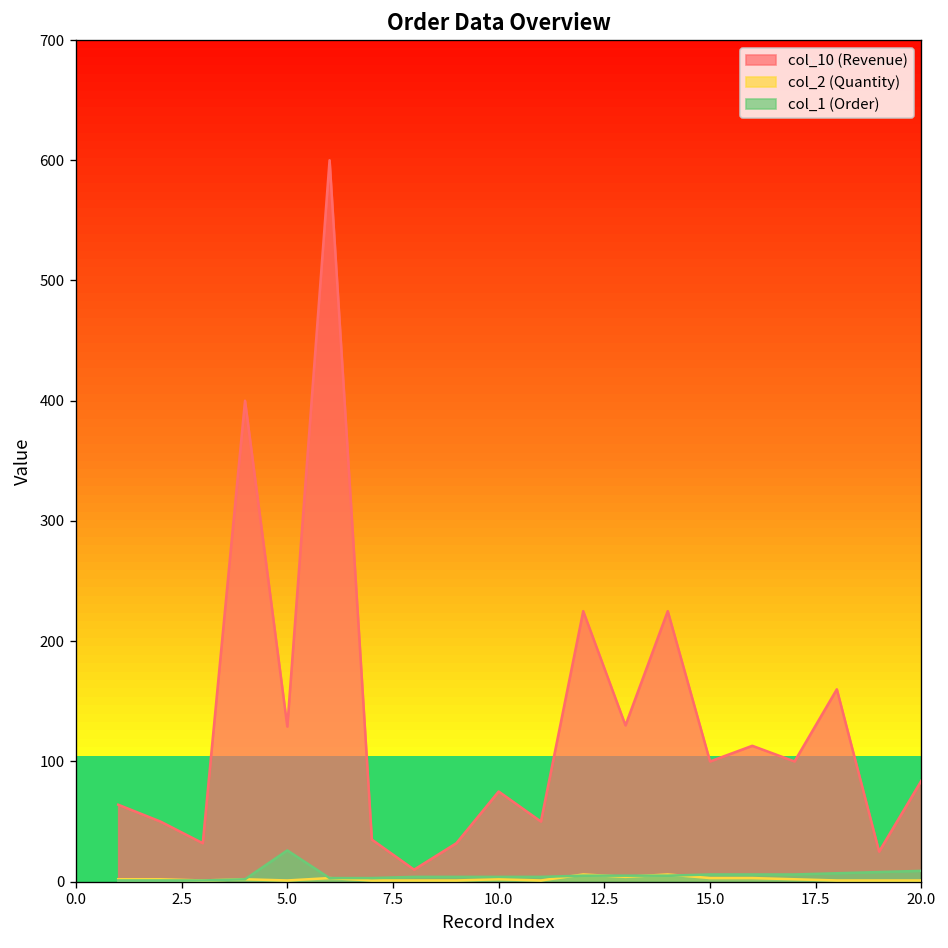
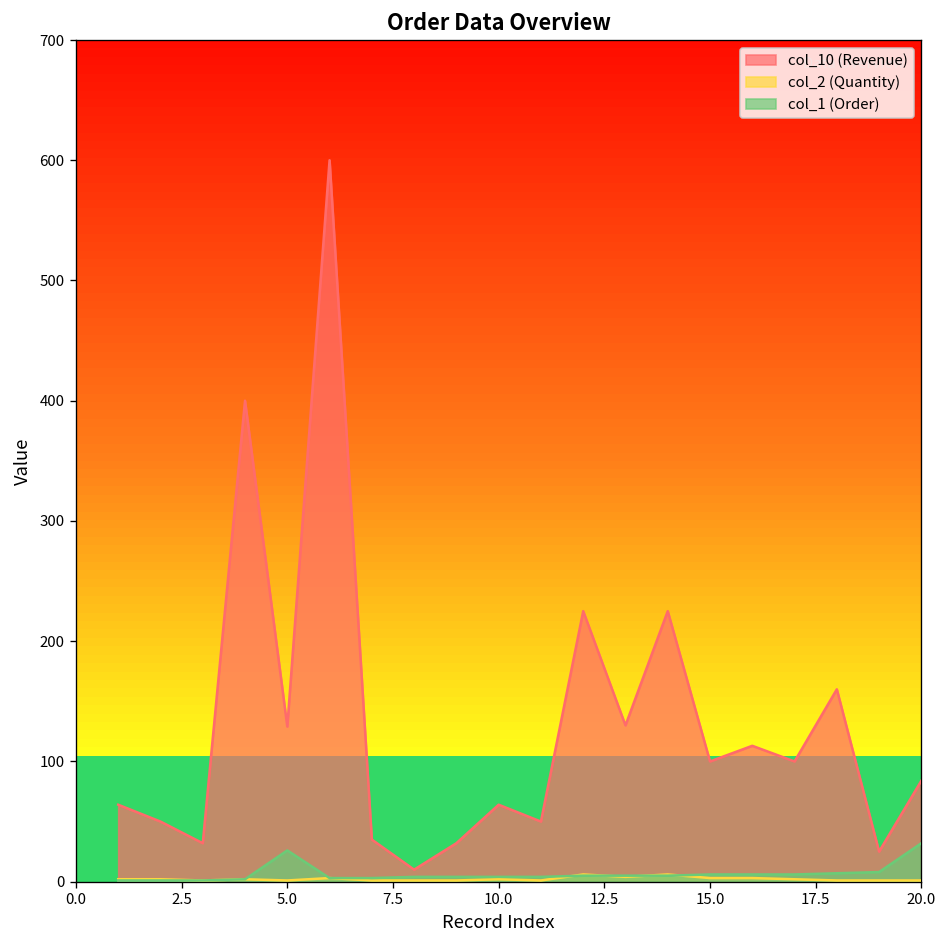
col_10 (Revenue), 10.0: 75 -> 64
col_1 (Order), 20.0: 9 -> 32
